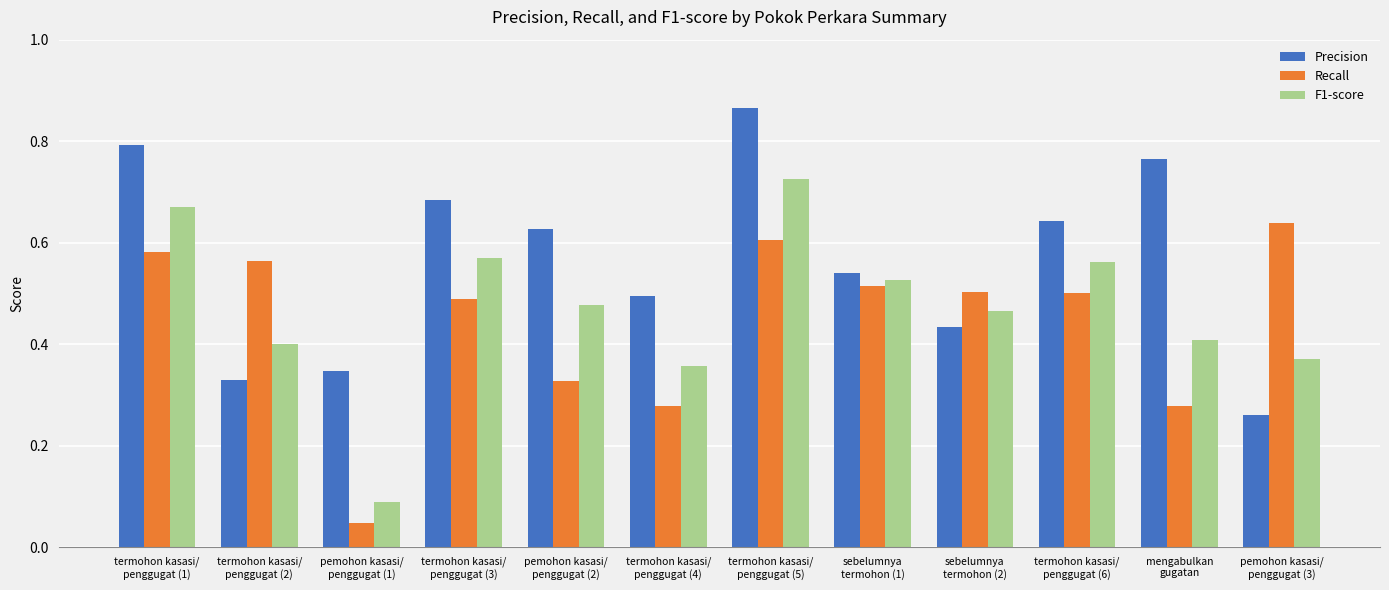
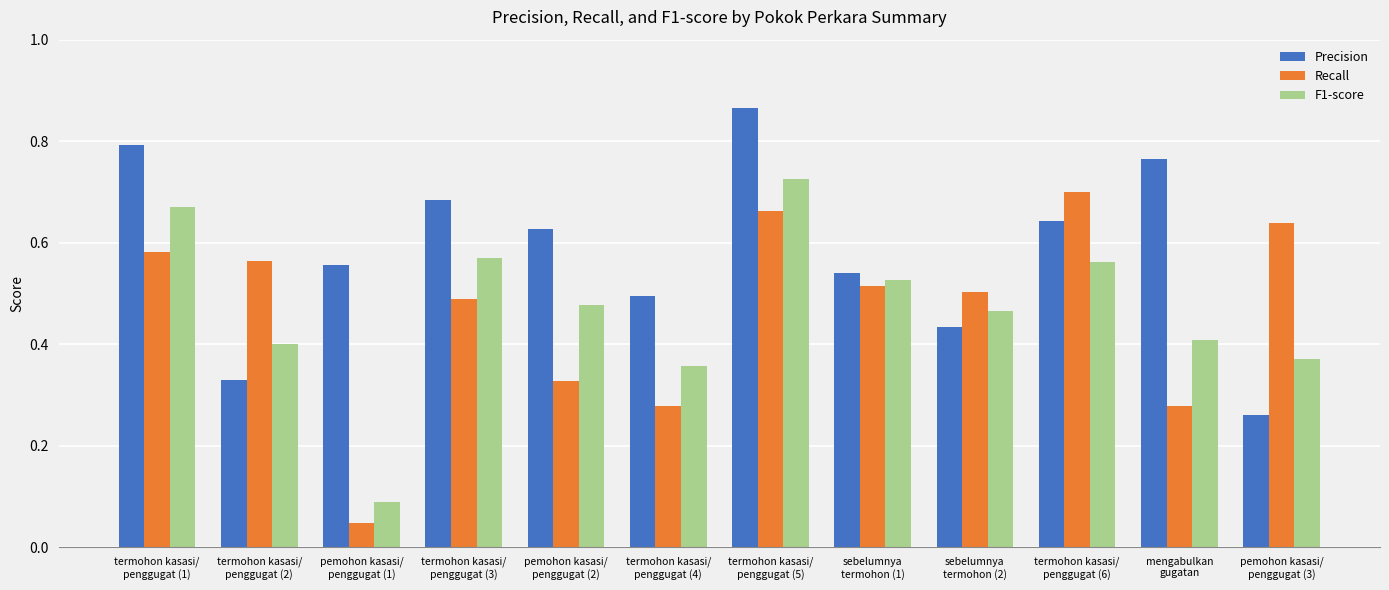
Precision, pemohon kasasi/ penggugat (1): 0.35 -> 0.56
Recall, termohon kasasi/ penggugat (5): 0.61 -> 0.66
Recall, termohon kasasi/ penggugat (6): 0.5 -> 0.7
